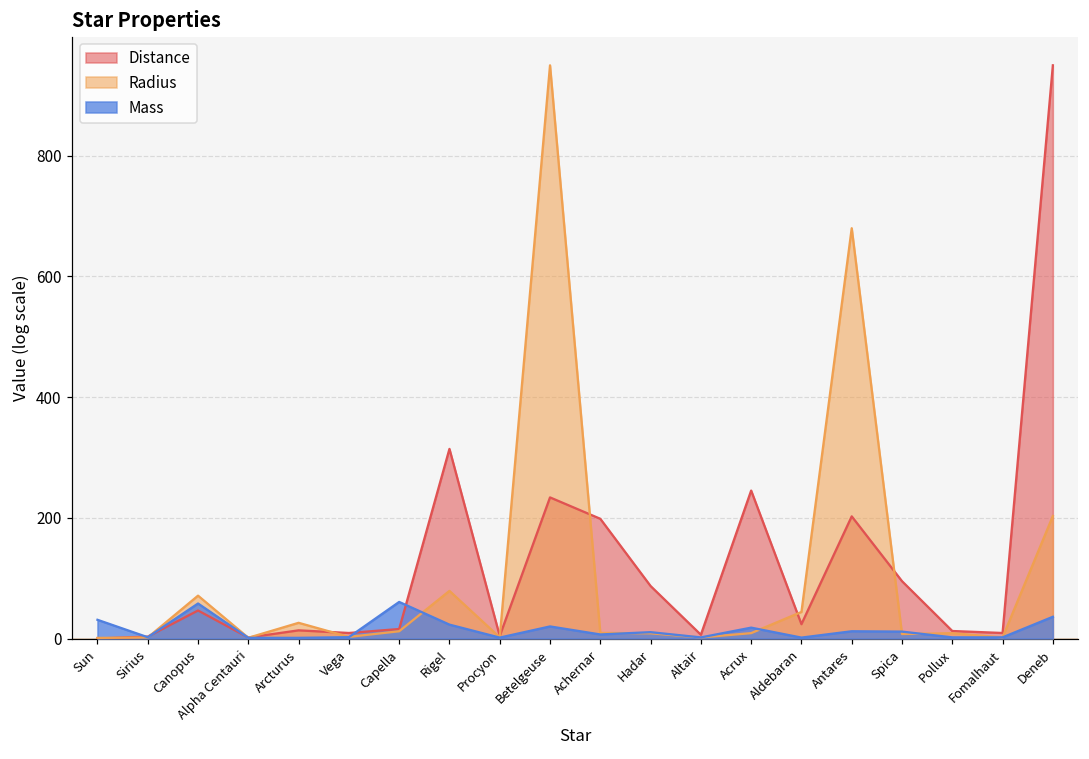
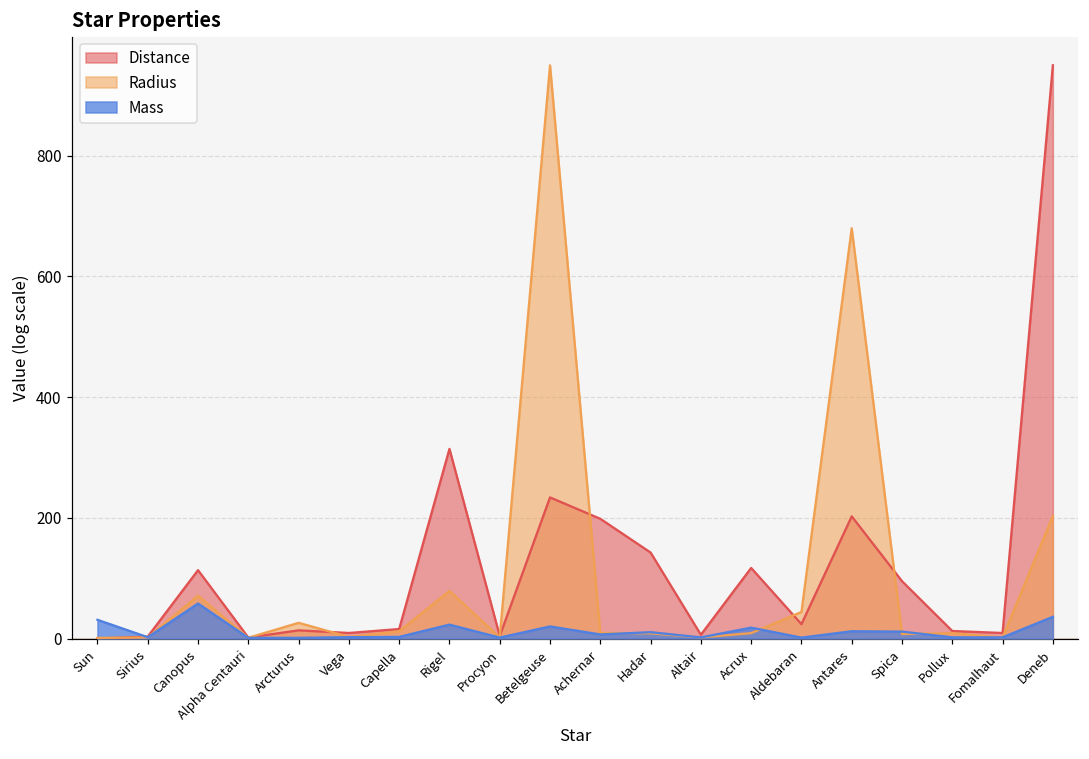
Distance, Canopus: 50 -> 110
Mass, Capella: 60 -> 0
Distance, Hadar: 90 -> 140
Distance, Acrux: 250 -> 120
